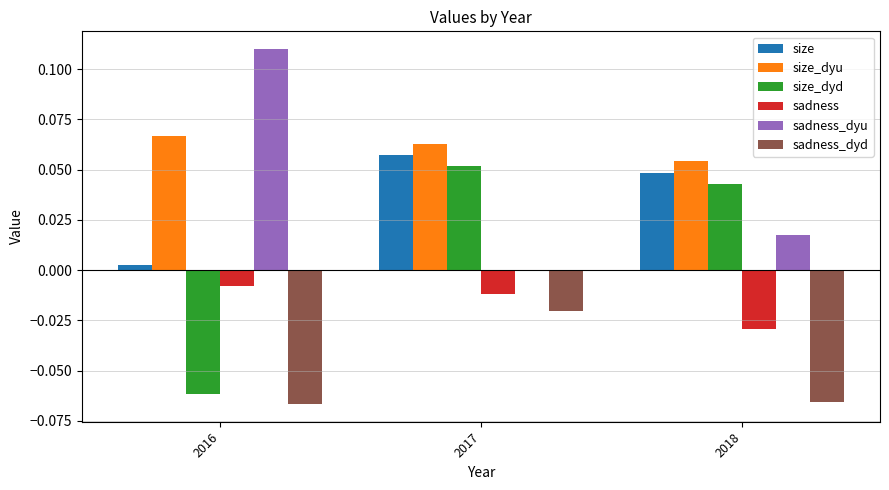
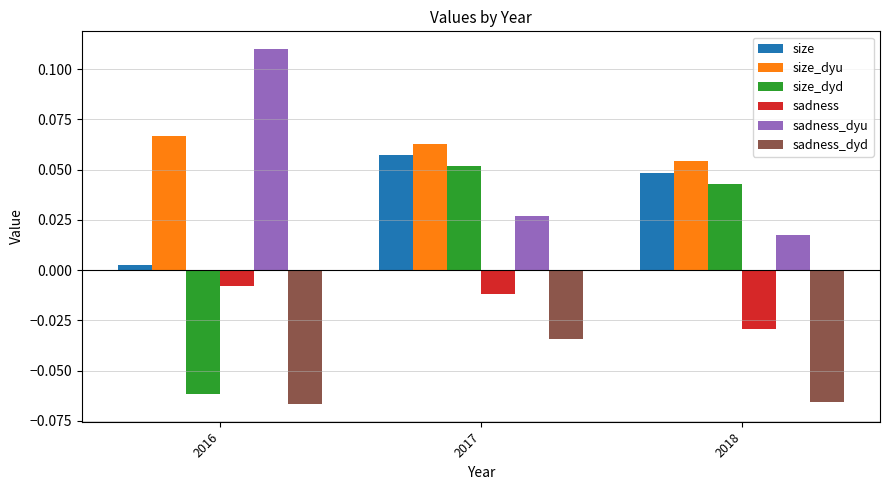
sadness_dyu, 2017: 0.000 -> 0.027
sadness_dyd, 2017: -0.020 -> -0.034
